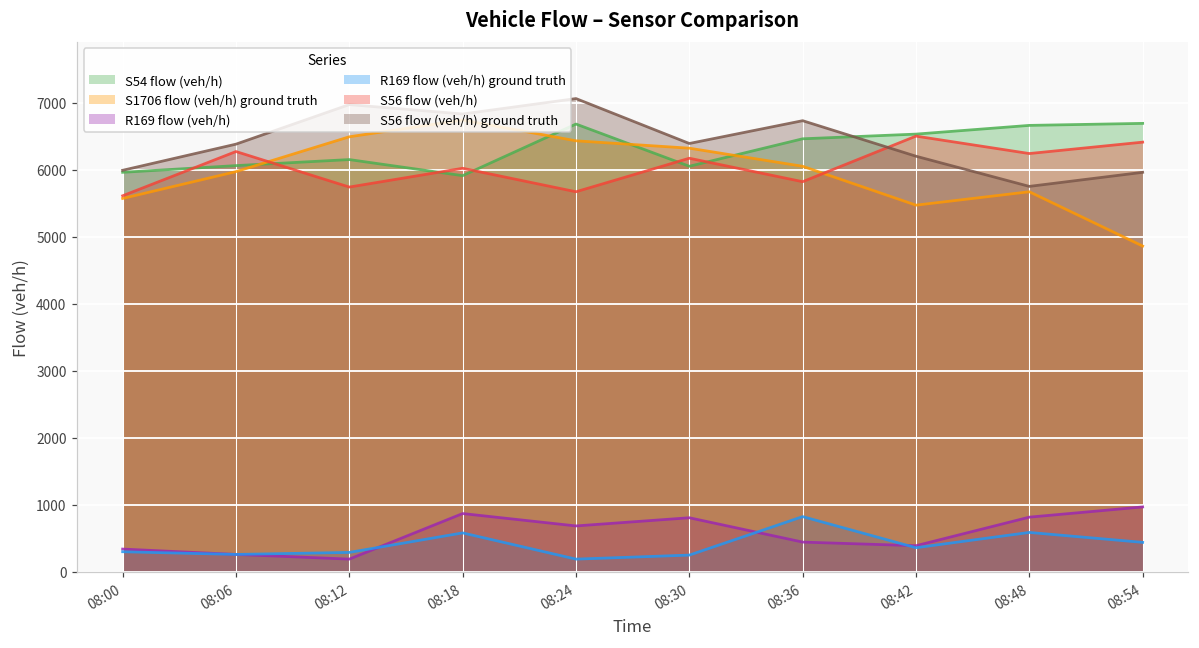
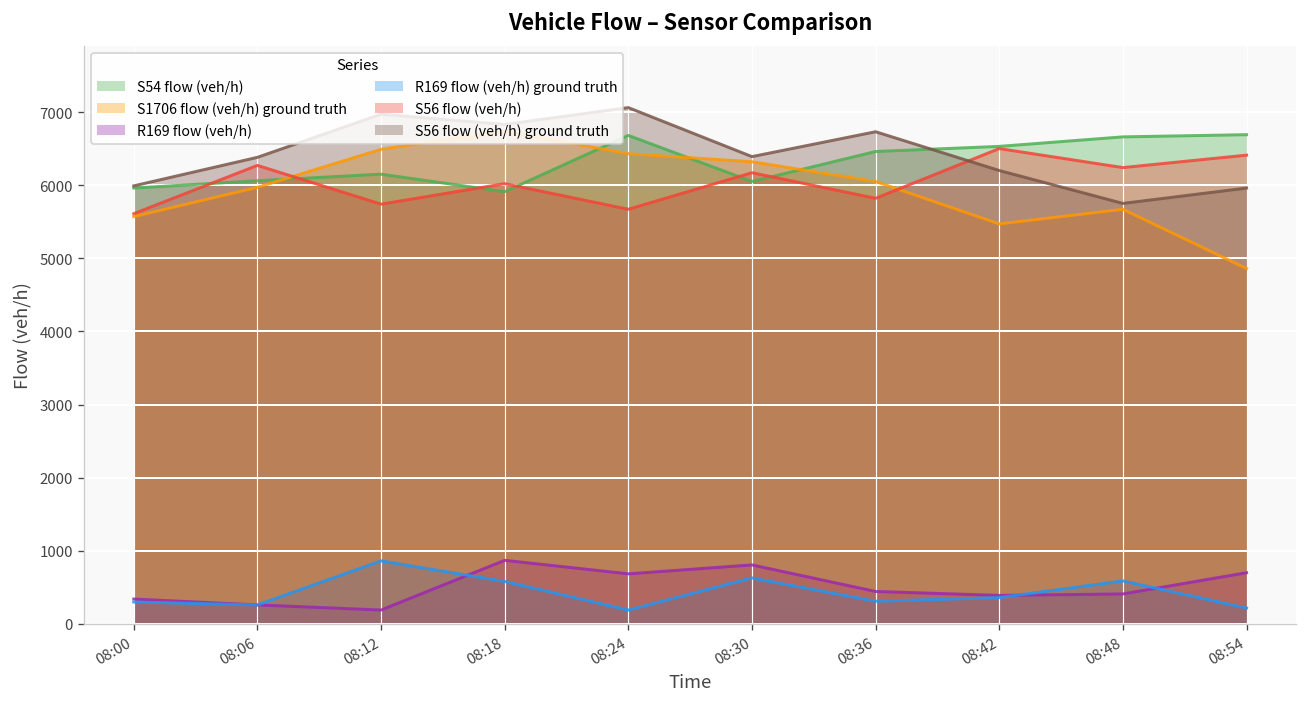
R169 flow (veh/h) ground truth, 08:12: 300 -> 900
R169 flow (veh/h) ground truth, 08:30: 300 -> 600
R169 flow (veh/h) ground truth, 08:36: 800 -> 300
R169 flow (veh/h), 08:48: 800 -> 400
R169 flow (veh/h), 08:54: 1000 -> 700
R169 flow (veh/h) ground truth, 08:54: 400 -> 200
